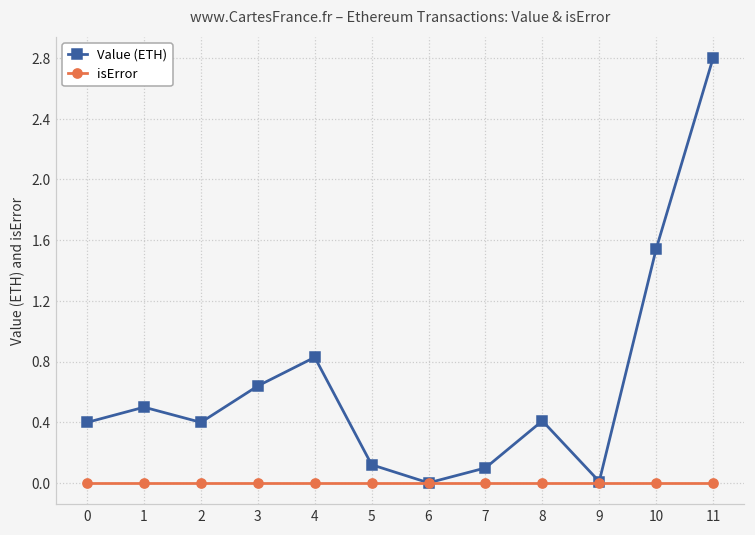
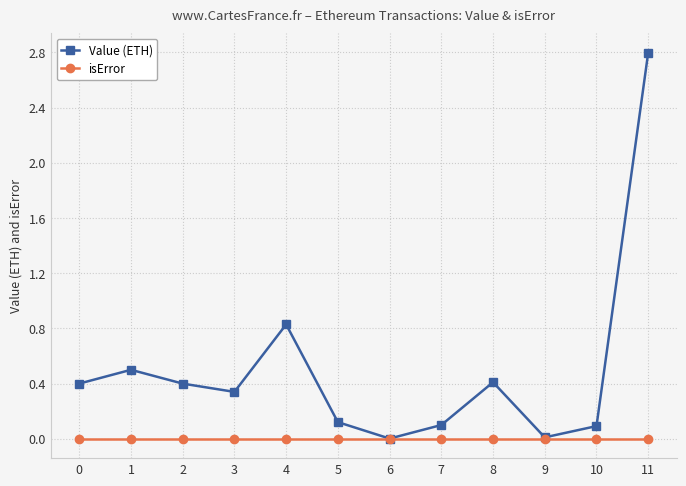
Value (ETH), 3: 0.64 -> 0.34
Value (ETH), 10: 1.54 -> 0.09
